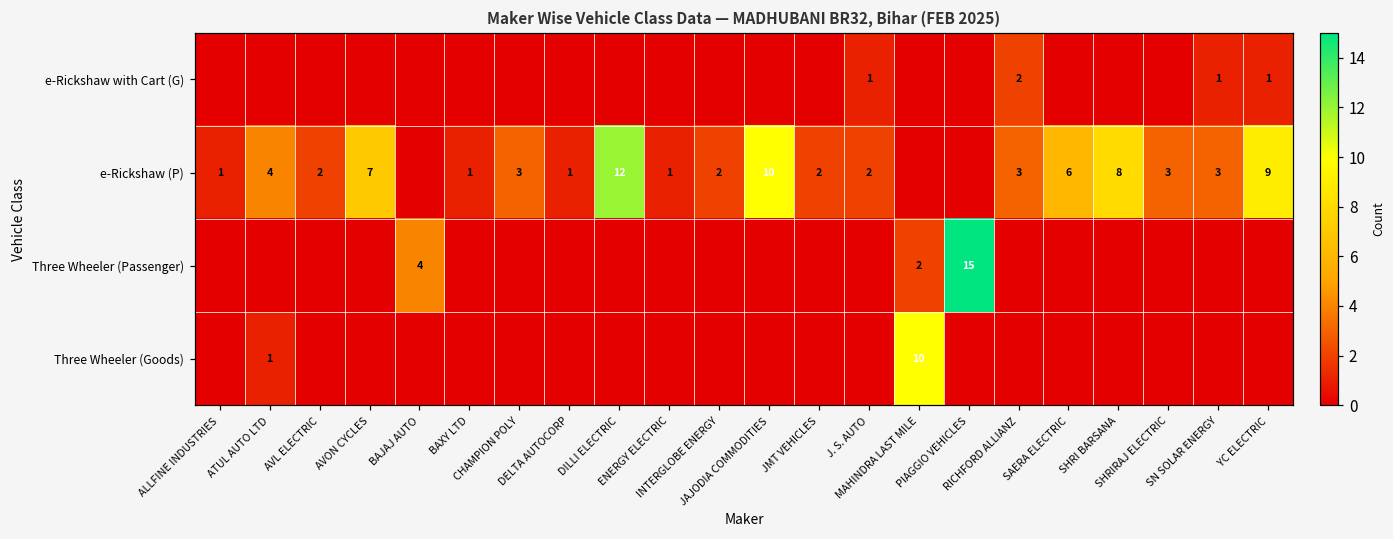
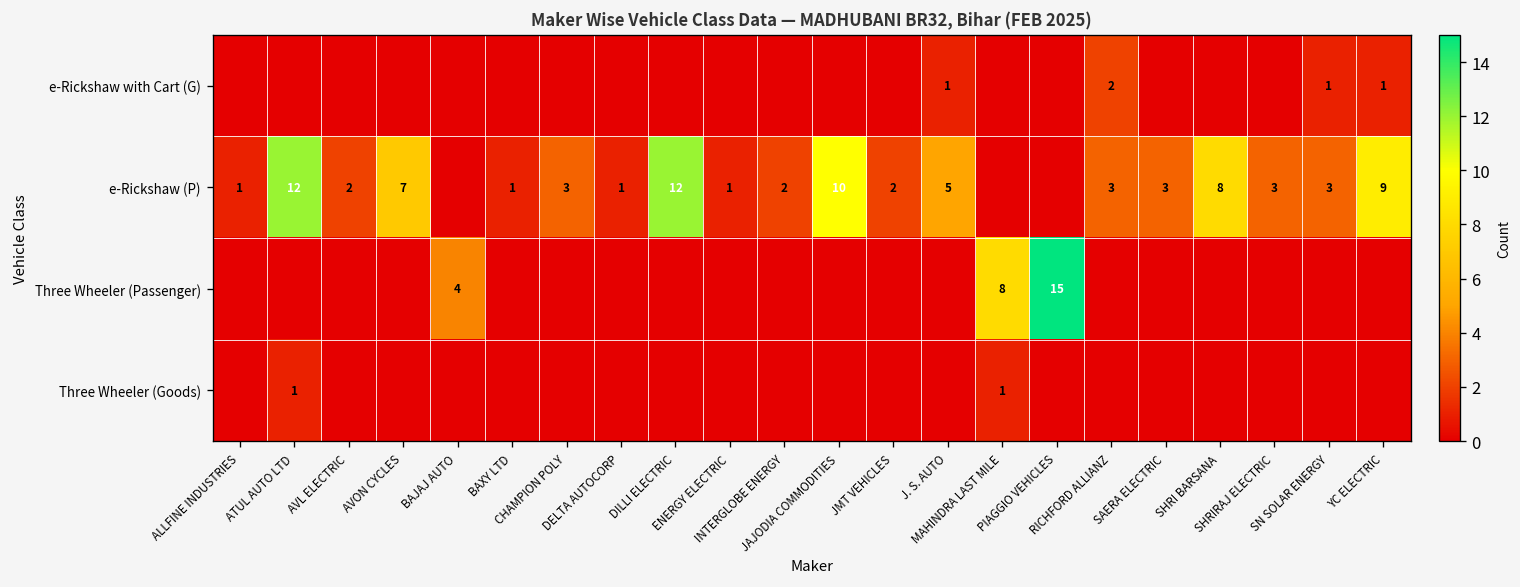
e-Rickshaw (P), ATUL AUTO LTD: 4 -> 12
e-Rickshaw (P), J. S. AUTO: 2 -> 5
e-Rickshaw (P), SAERA ELECTRIC: 6 -> 3
Three Wheeler (Passenger), MAHINDRA LAST MILE: 2 -> 8
Three Wheeler (Goods), MAHINDRA LAST MILE: 10 -> 1
